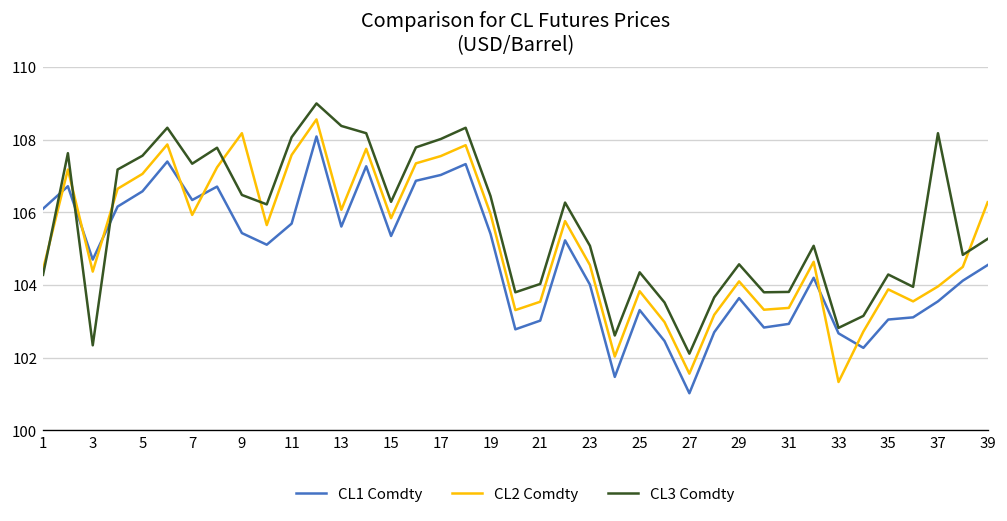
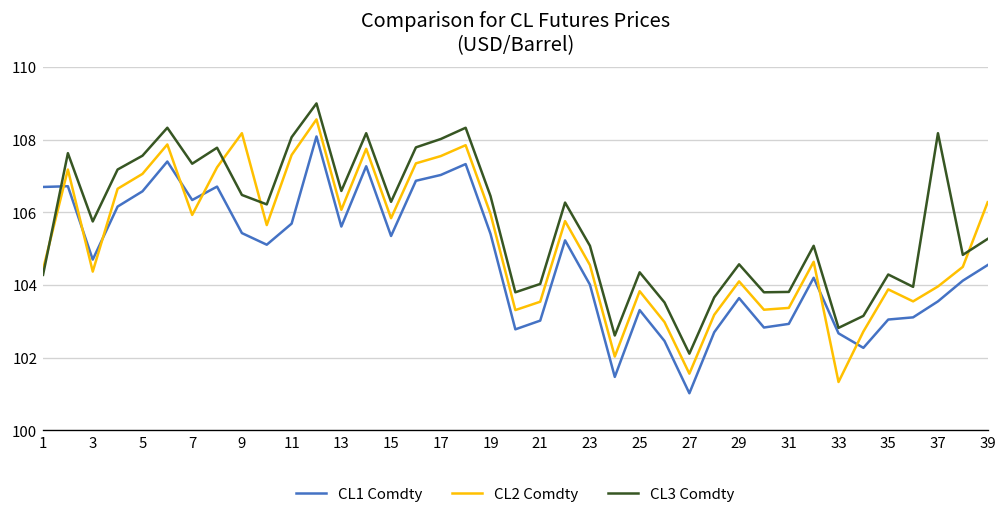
CL1 Comdty, 1: 106.1 -> 106.7
CL3 Comdty, 3: 102.3 -> 105.8
CL3 Comdty, 13: 108.4 -> 106.6
